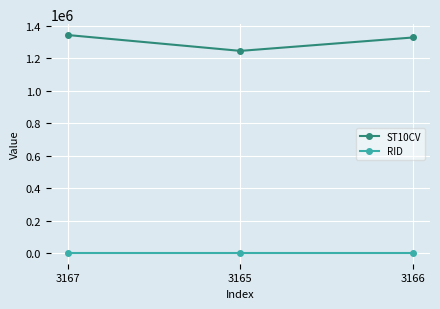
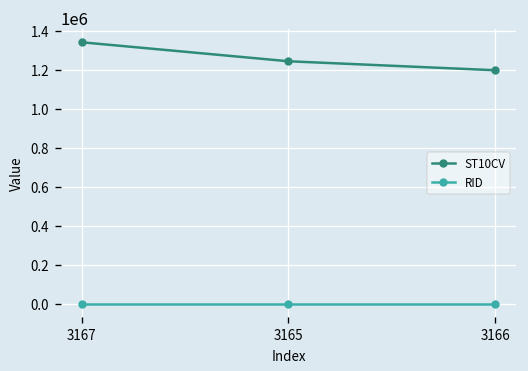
ST10CV, 3166: 1330000 -> 1200000
